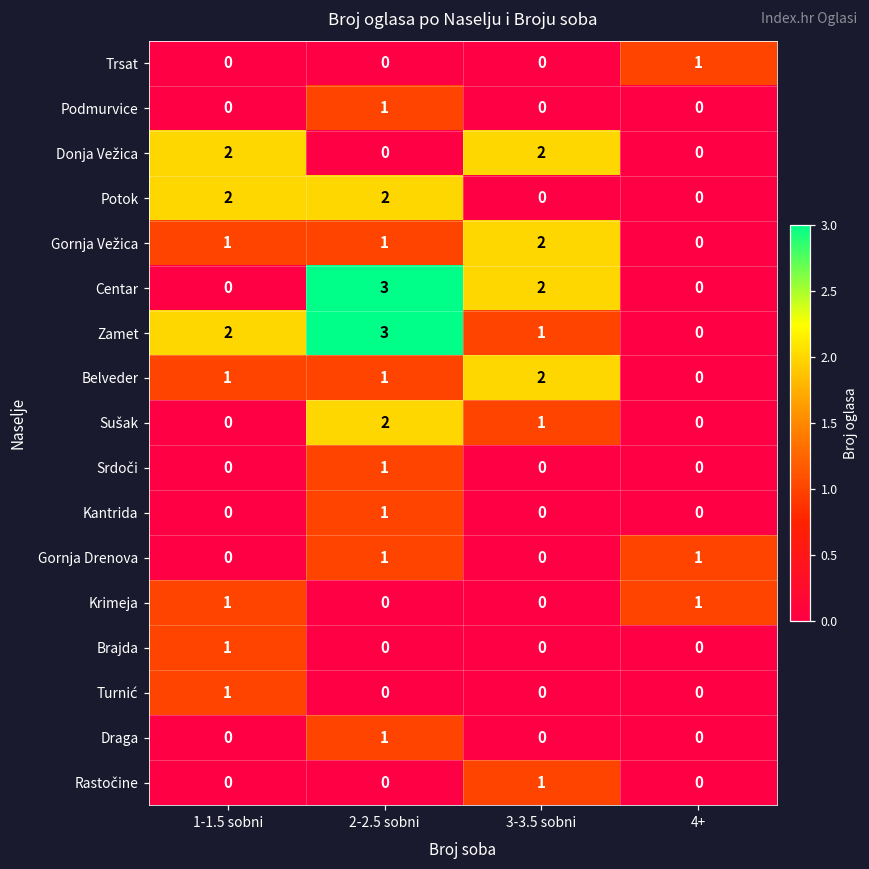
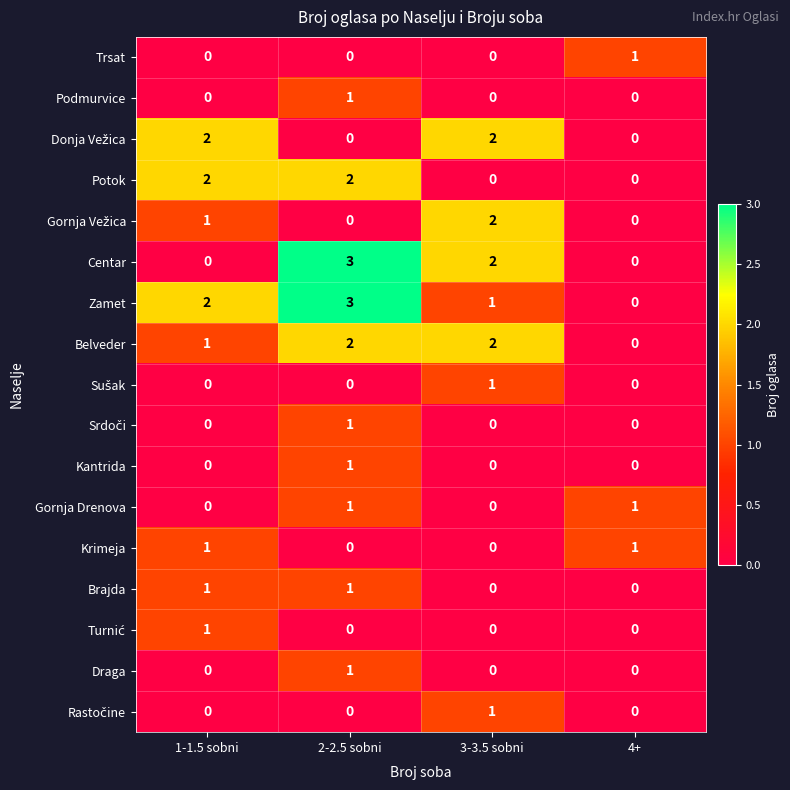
Gornja Vežica, 2-2.5 sobni: 1 -> 0
Belveder, 2-2.5 sobni: 1 -> 2
Sušak, 2-2.5 sobni: 2 -> 0
Brajda, 2-2.5 sobni: 0 -> 1
